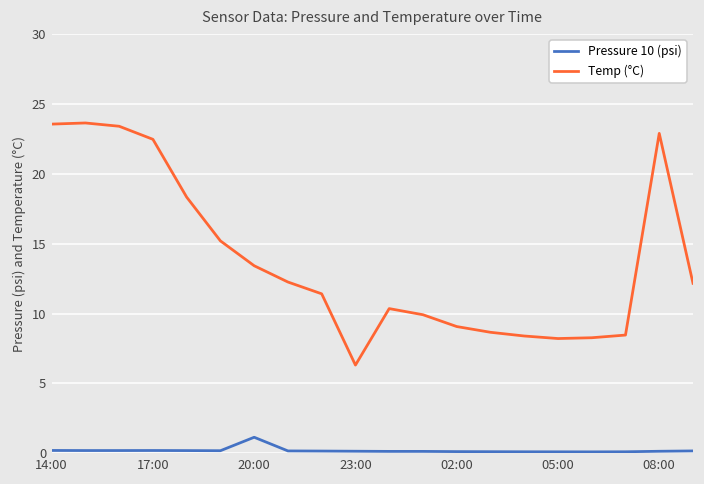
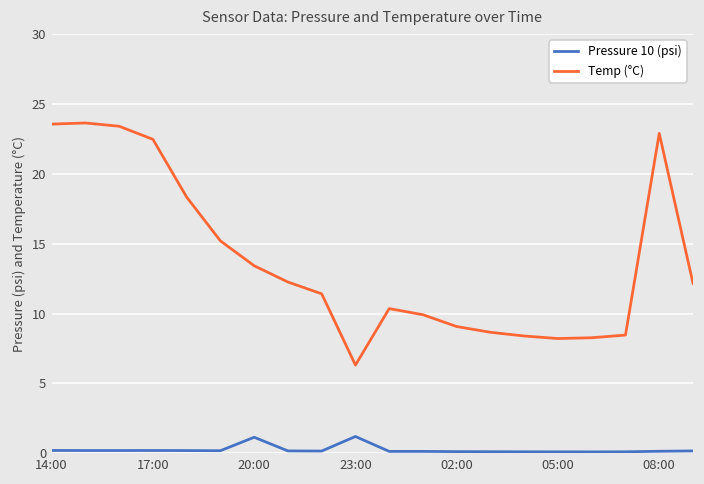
Pressure 10 (psi), 23:00: 0.2 -> 1.2
